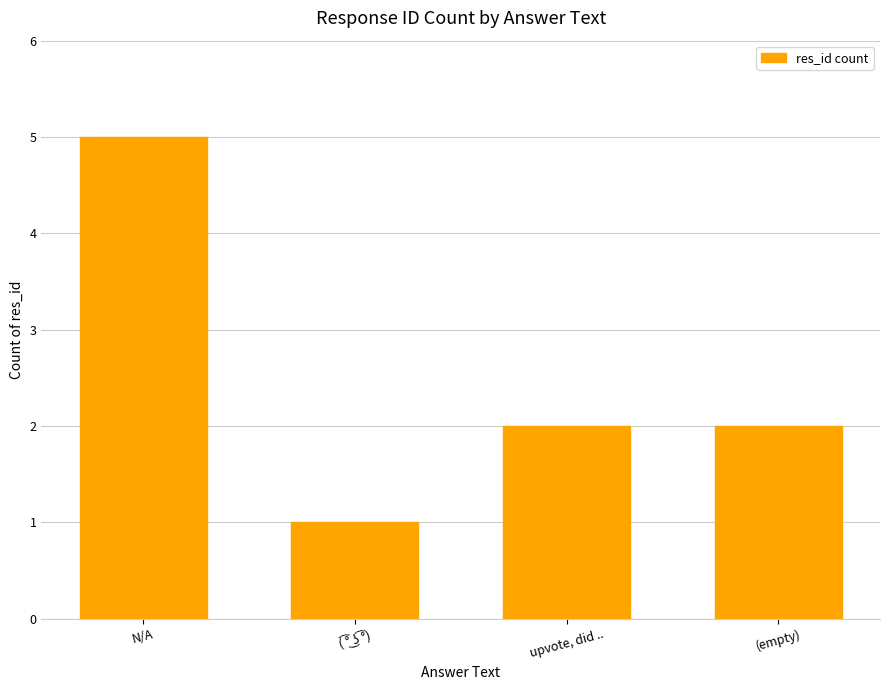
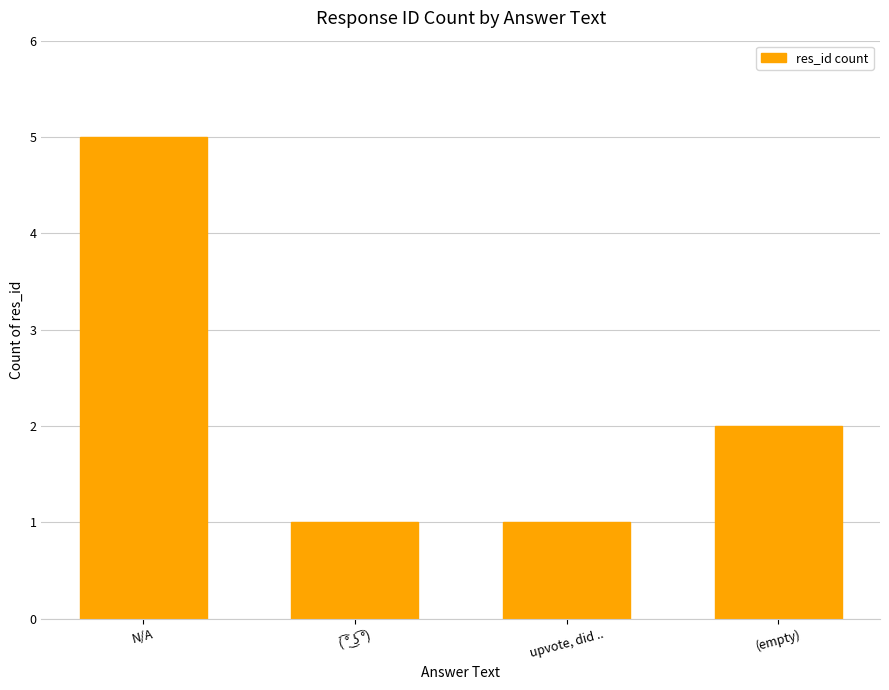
upvote, did ..: 2 -> 1
